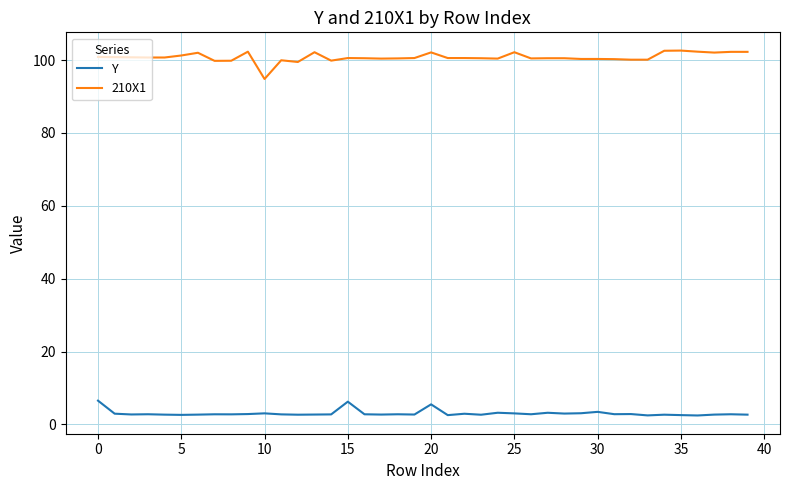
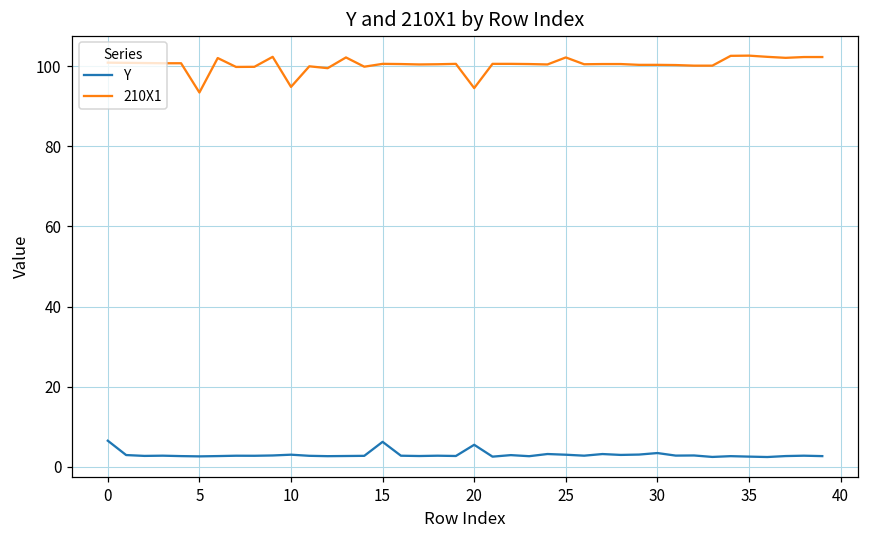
210X1, 5: 101 -> 93
210X1, 20: 102 -> 95
